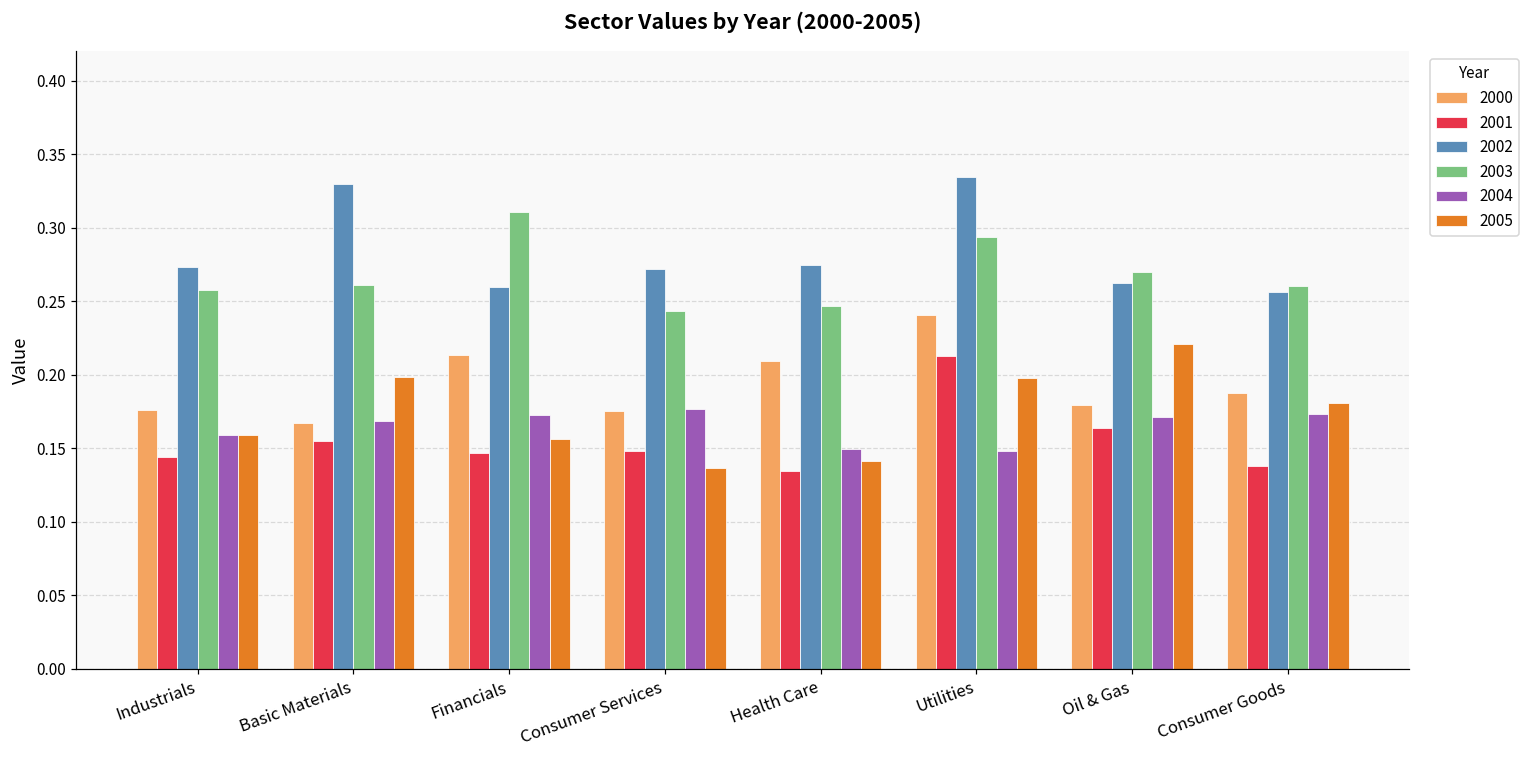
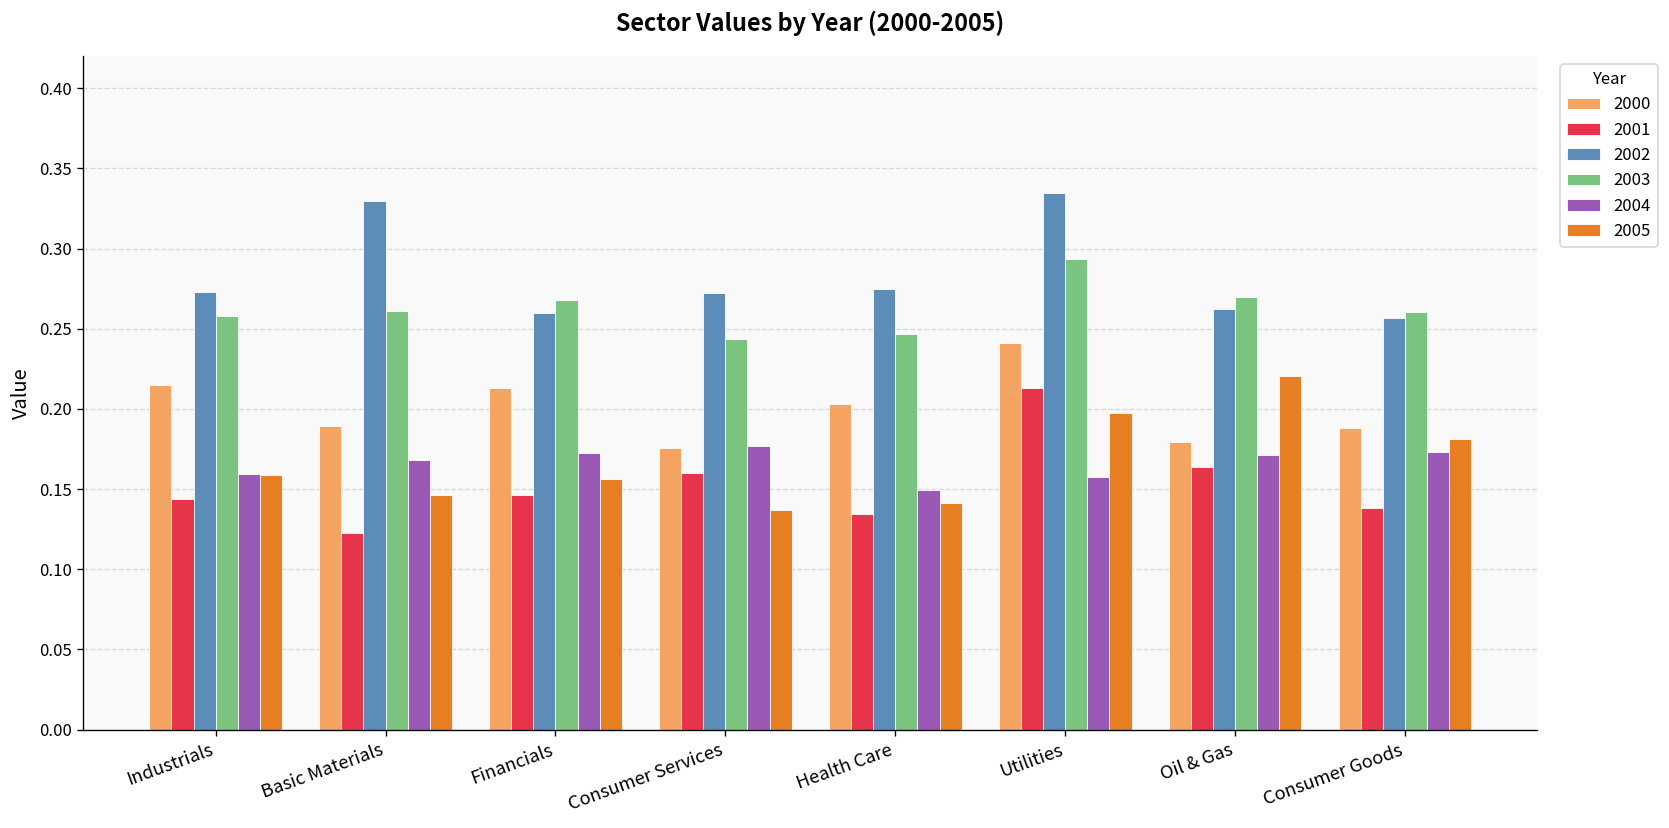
2000, Industrials: 0.176 -> 0.215
2000, Basic Materials: 0.167 -> 0.189
2001, Basic Materials: 0.155 -> 0.123
2005, Basic Materials: 0.199 -> 0.146
2003, Financials: 0.311 -> 0.268
2001, Consumer Services: 0.148 -> 0.160
2000, Health Care: 0.209 -> 0.203
2004, Utilities: 0.148 -> 0.158
